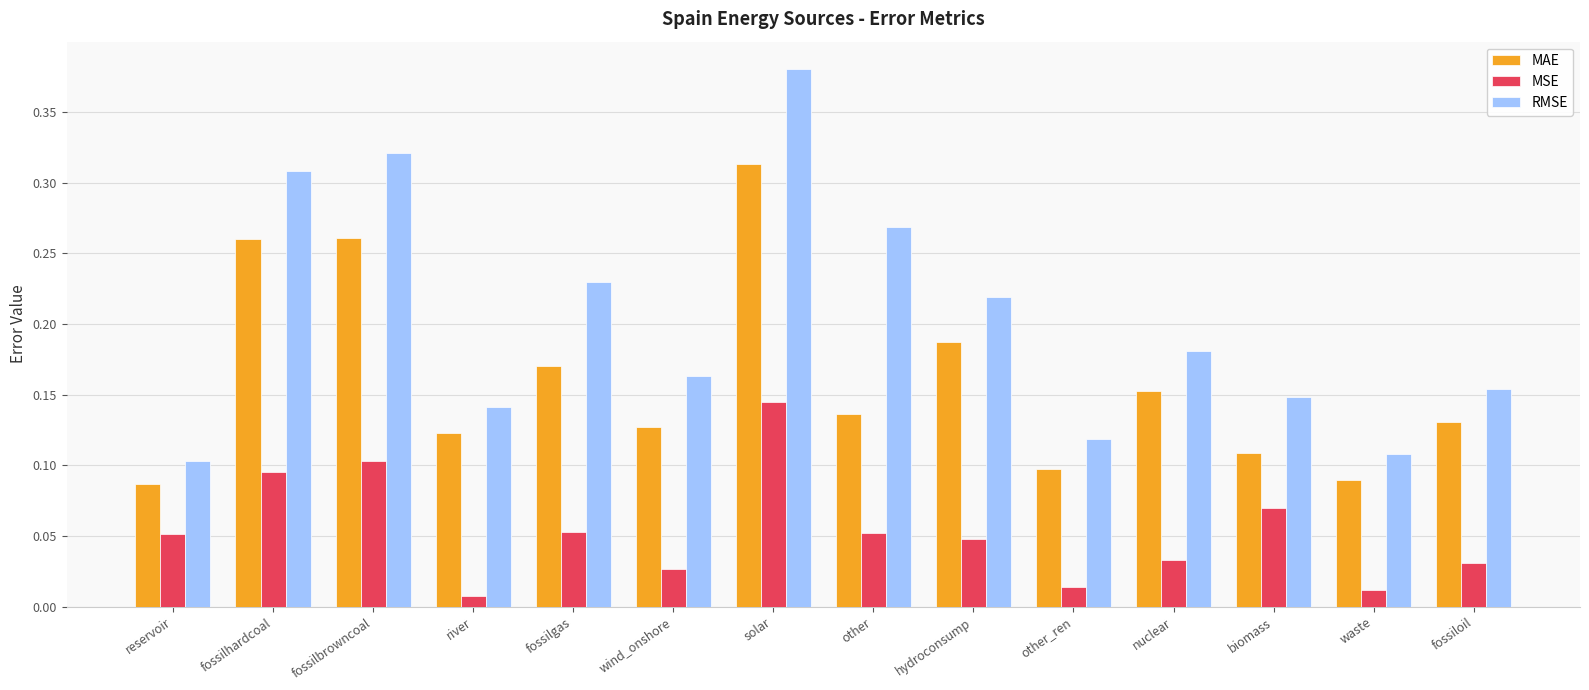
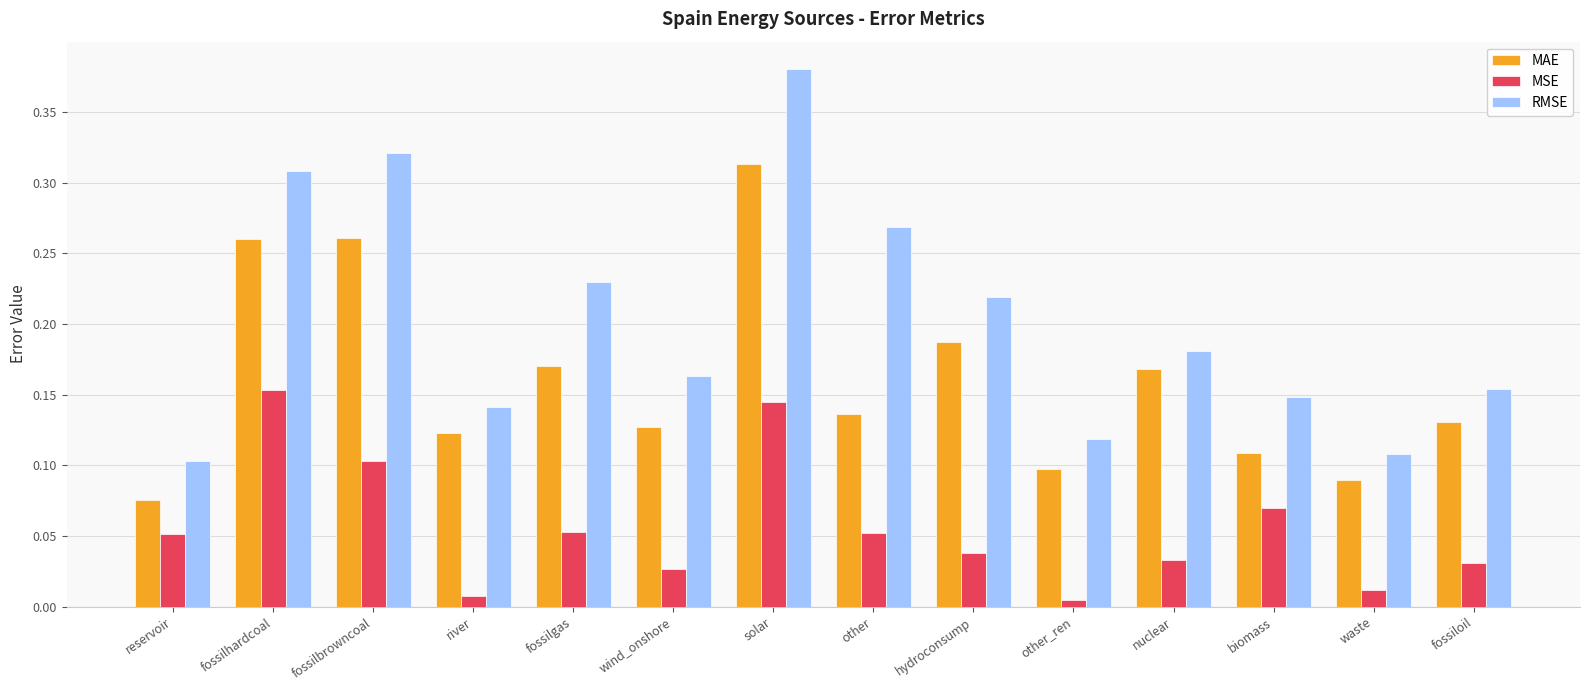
MAE, reservoir: 0.087 -> 0.076
MSE, fossilhardcoal: 0.095 -> 0.154
MSE, hydroconsump: 0.048 -> 0.038
MSE, other_ren: 0.014 -> 0.005
MAE, nuclear: 0.153 -> 0.168
